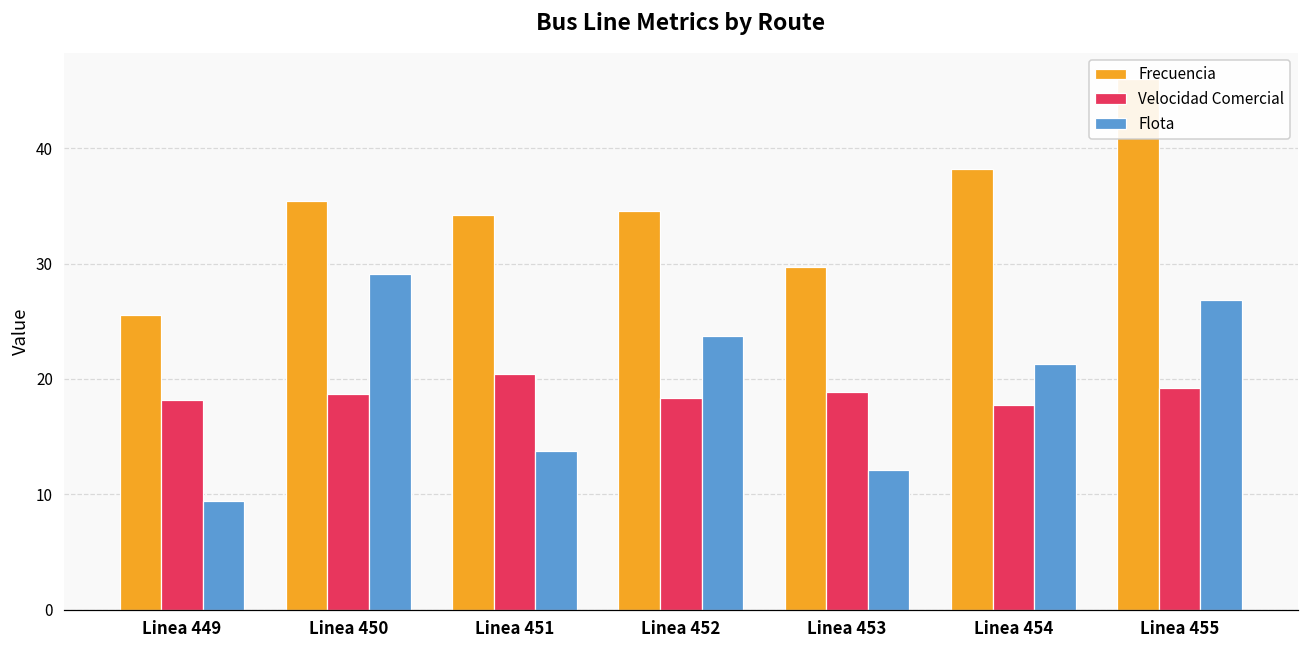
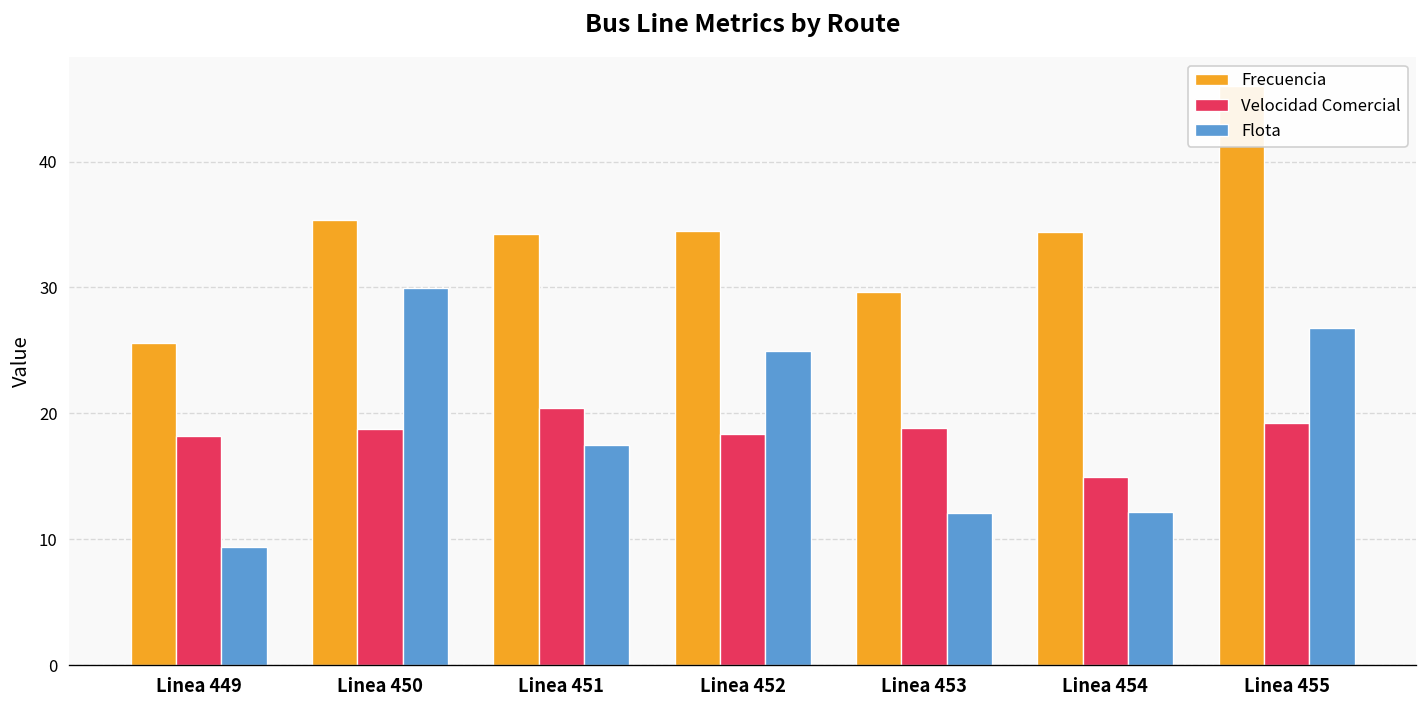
Flota, Linea 450: 29.1 -> 30.0
Flota, Linea 451: 13.8 -> 17.5
Flota, Linea 452: 23.8 -> 25.0
Frecuencia, Linea 454: 38.2 -> 34.4
Velocidad Comercial, Linea 454: 17.7 -> 14.9
Flota, Linea 454: 21.3 -> 12.1
